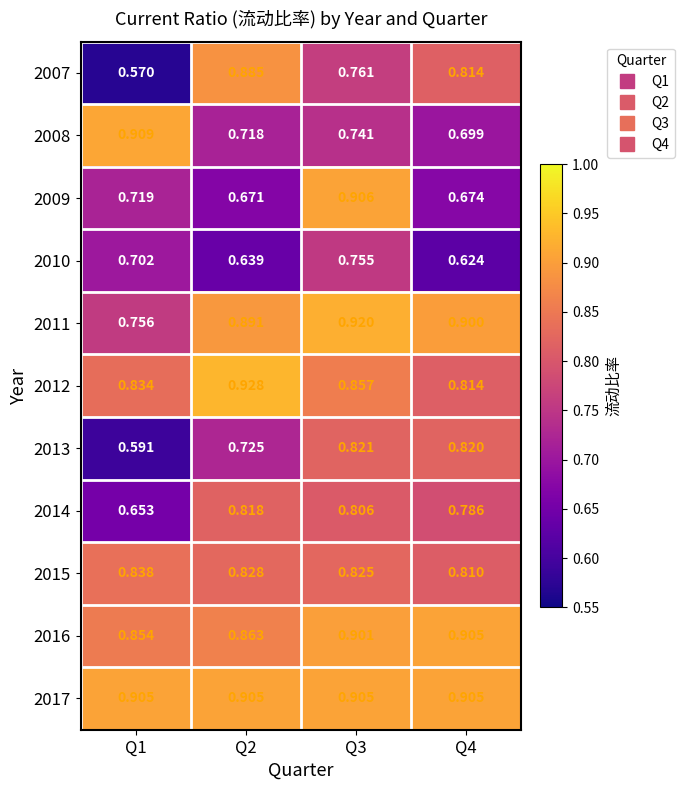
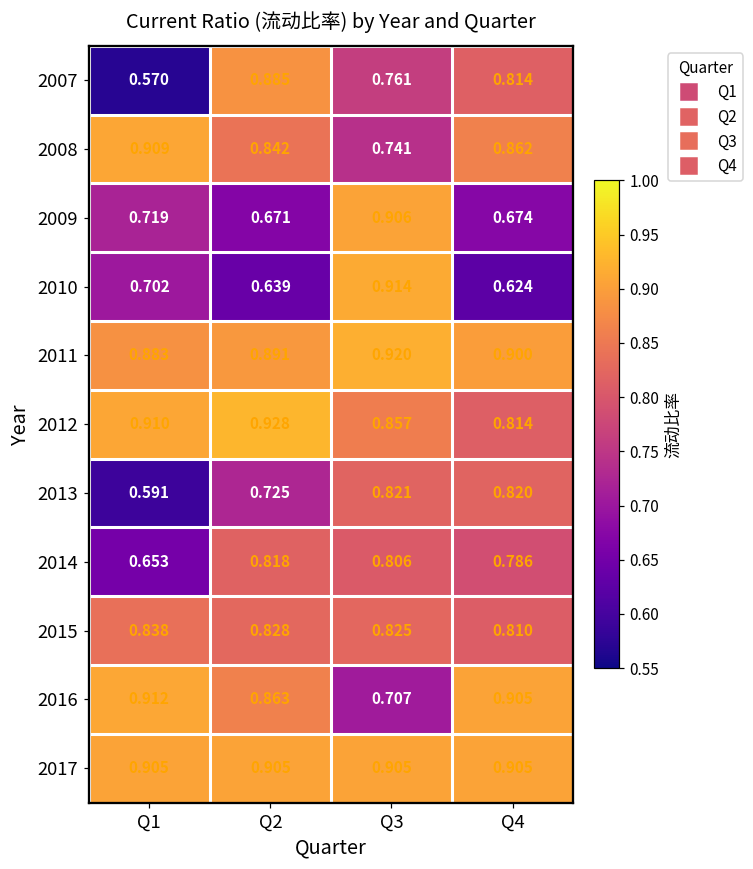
2008, Q2: 0.718 -> 0.842
2008, Q4: 0.699 -> 0.862
2010, Q3: 0.755 -> 0.914
2011, Q1: 0.756 -> 0.883
2012, Q1: 0.834 -> 0.910
2016, Q1: 0.854 -> 0.912
2016, Q3: 0.901 -> 0.707
